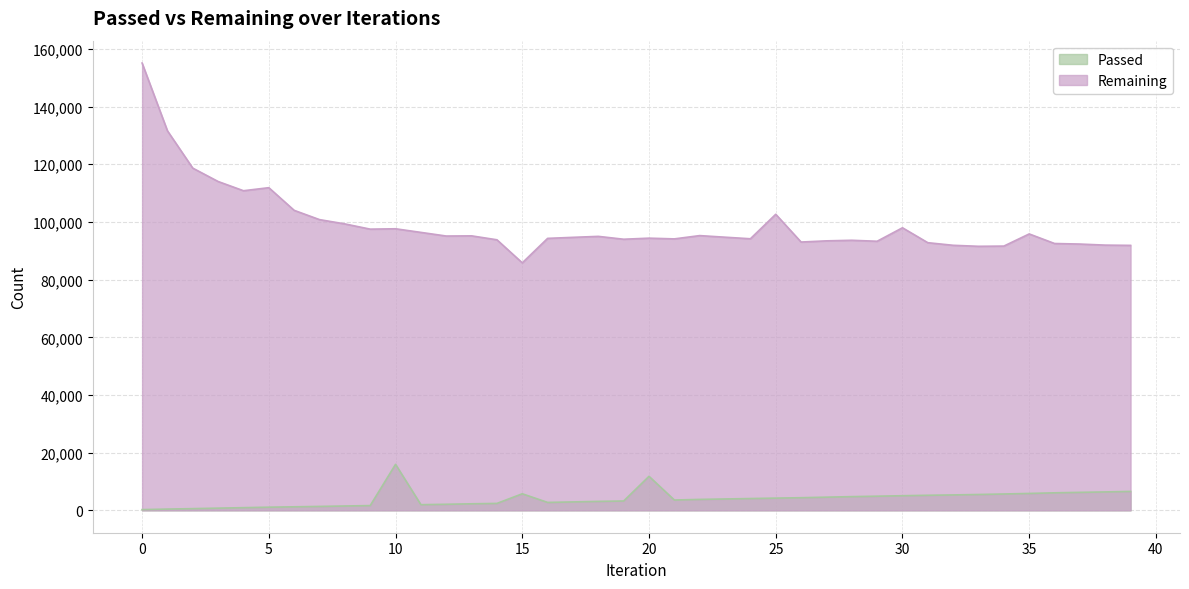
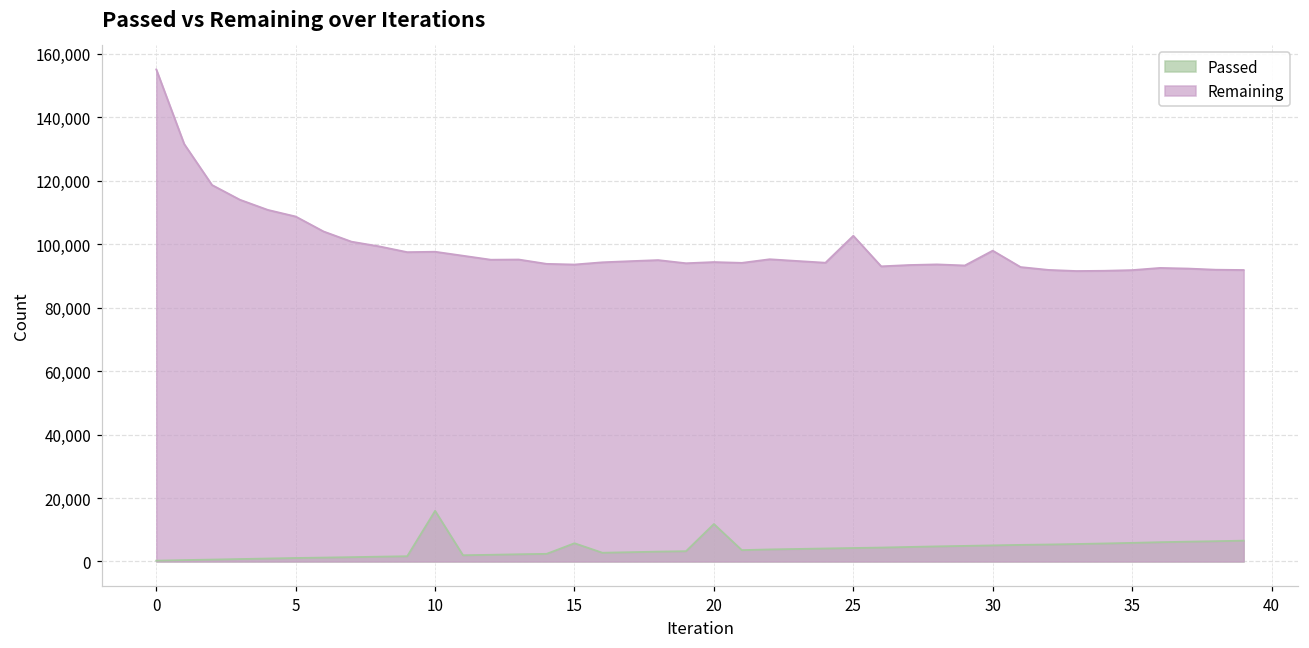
Remaining, 5: 112,000 -> 109,000
Remaining, 15: 86,000 -> 94,000
Remaining, 35: 96,000 -> 92,000
